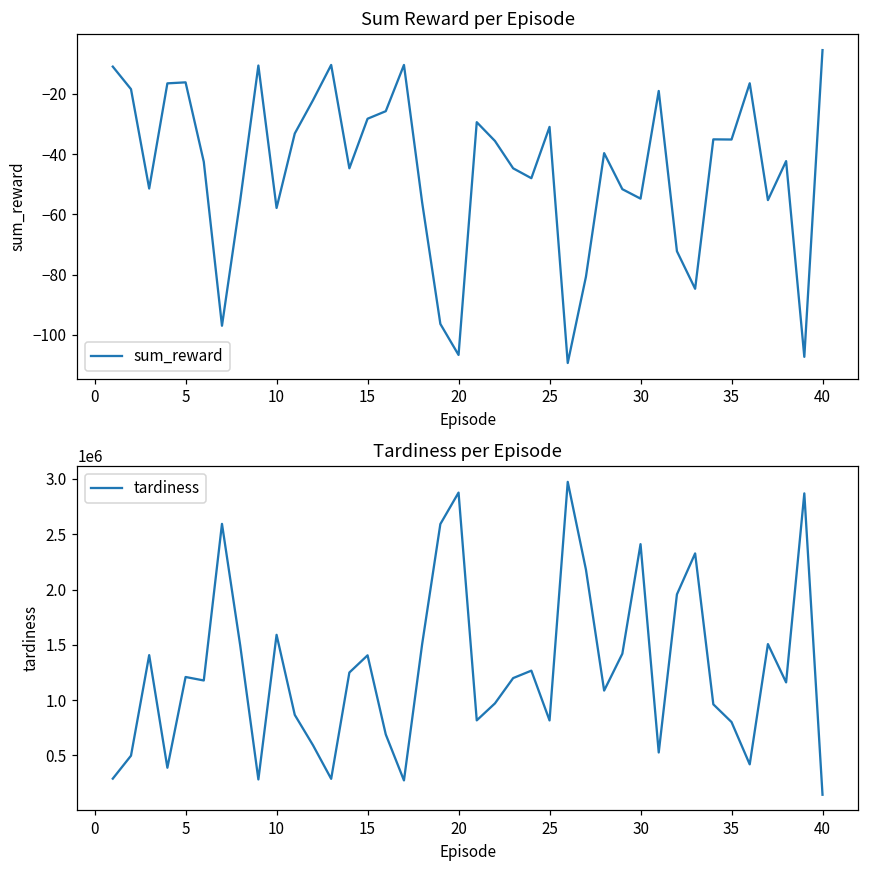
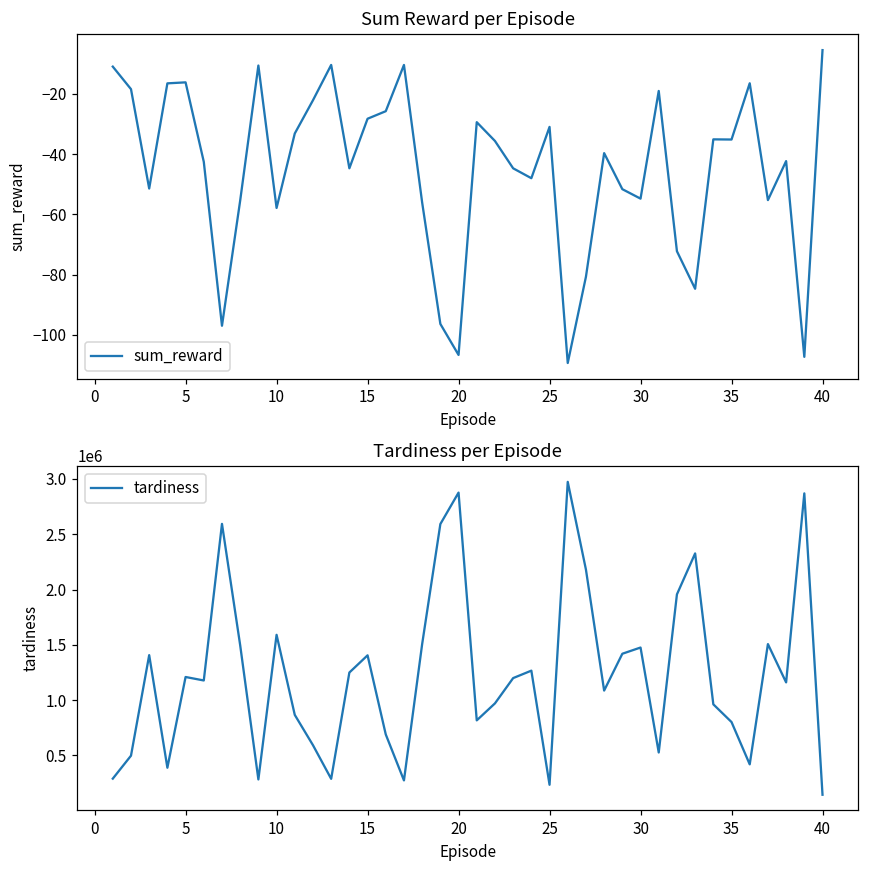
Tardiness per Episode, 25: 820000 -> 230000
Tardiness per Episode, 30: 2410000 -> 1480000
